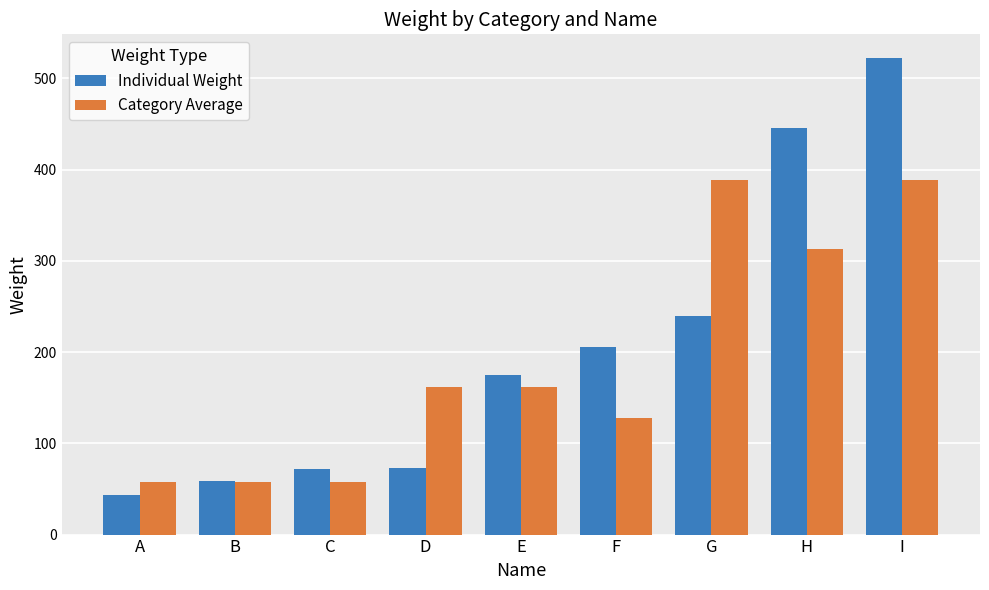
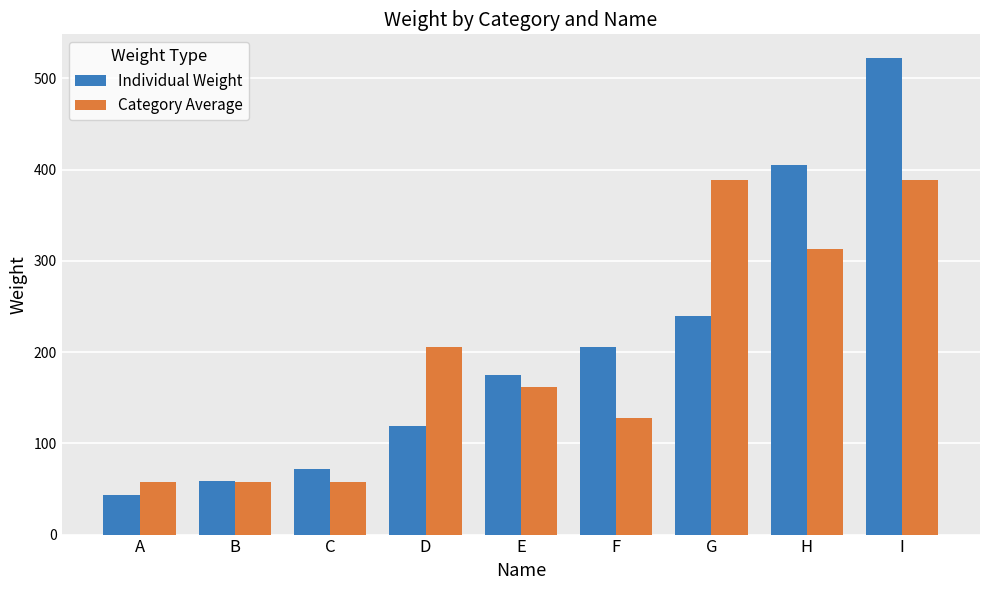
Individual Weight, D: 70 -> 120
Category Average, D: 160 -> 210
Individual Weight, H: 450 -> 410
